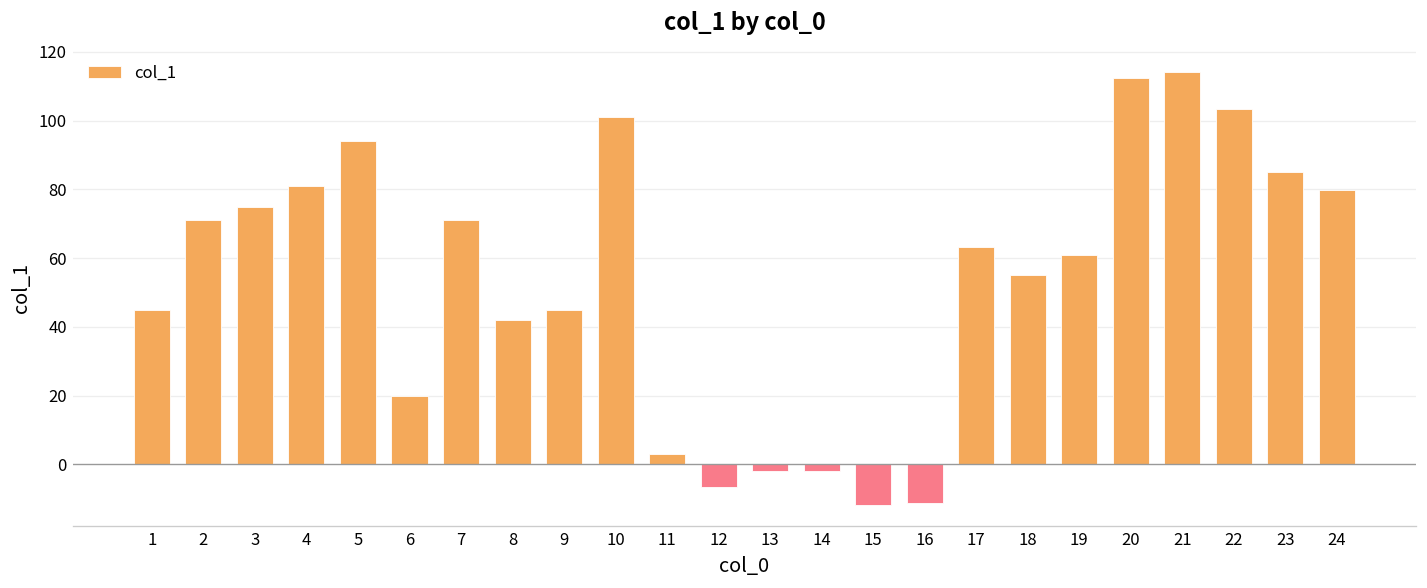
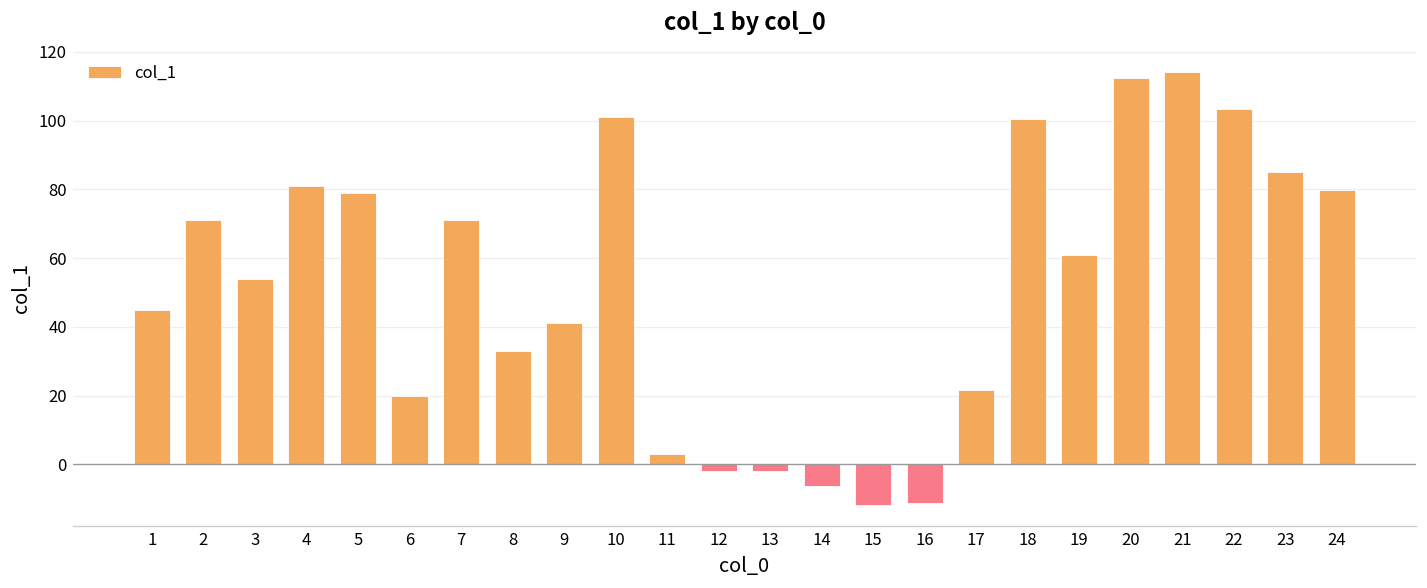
3: 75 -> 54
5: 94 -> 79
8: 42 -> 33
9: 45 -> 41
12: -7 -> -2
14: -2 -> -6
17: 63 -> 22
18: 55 -> 100
